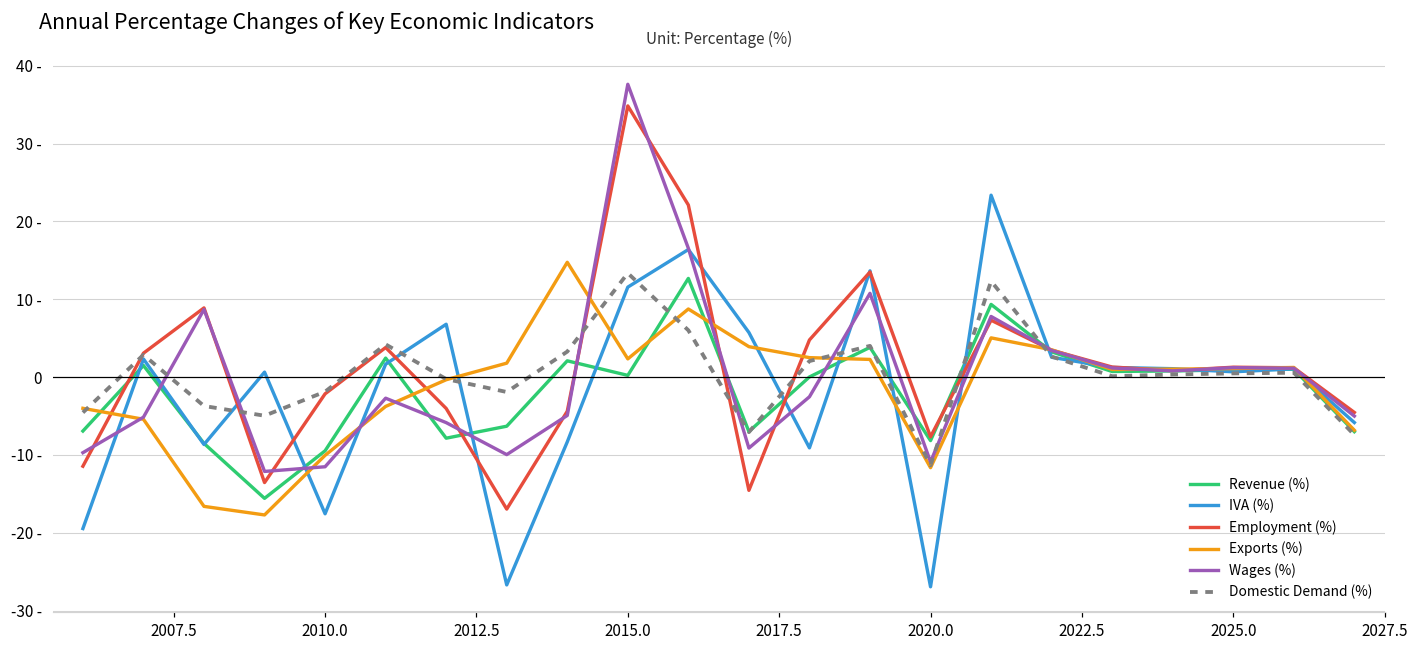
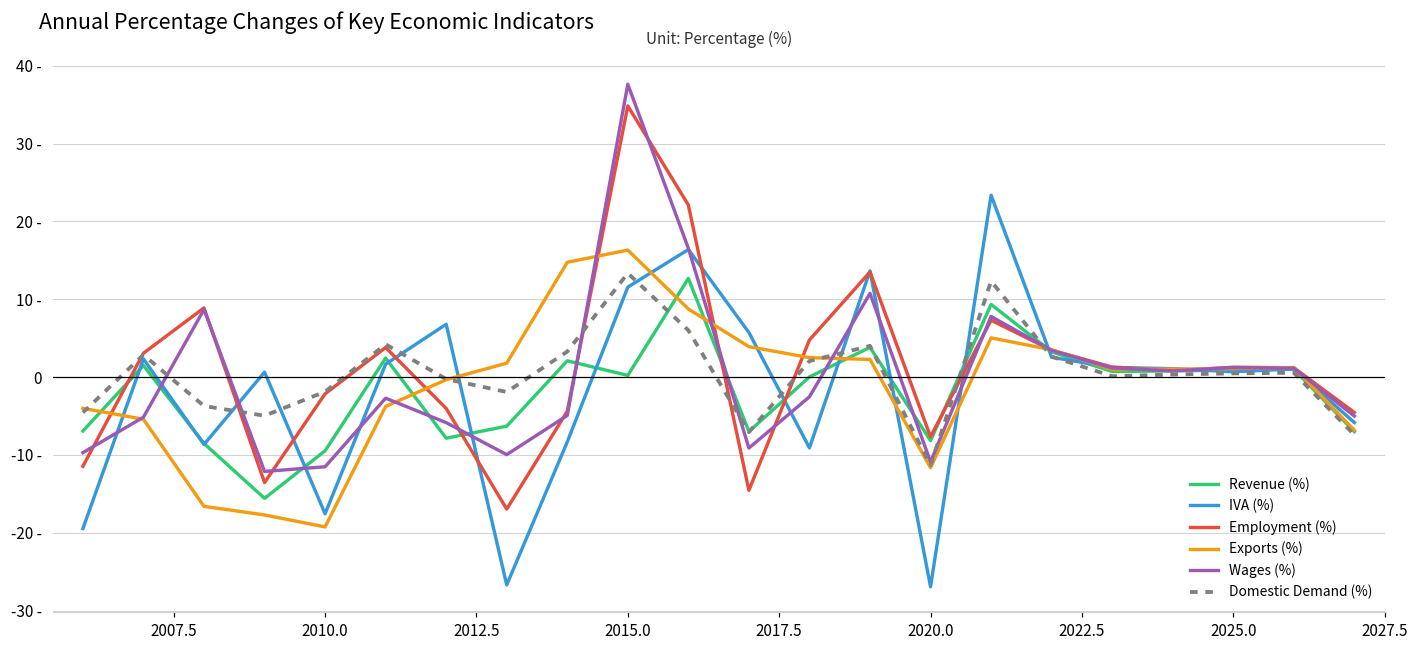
Exports (%), 2010.0: -10 - -> -19 -
Exports (%), 2015.0: 2 - -> 16 -
